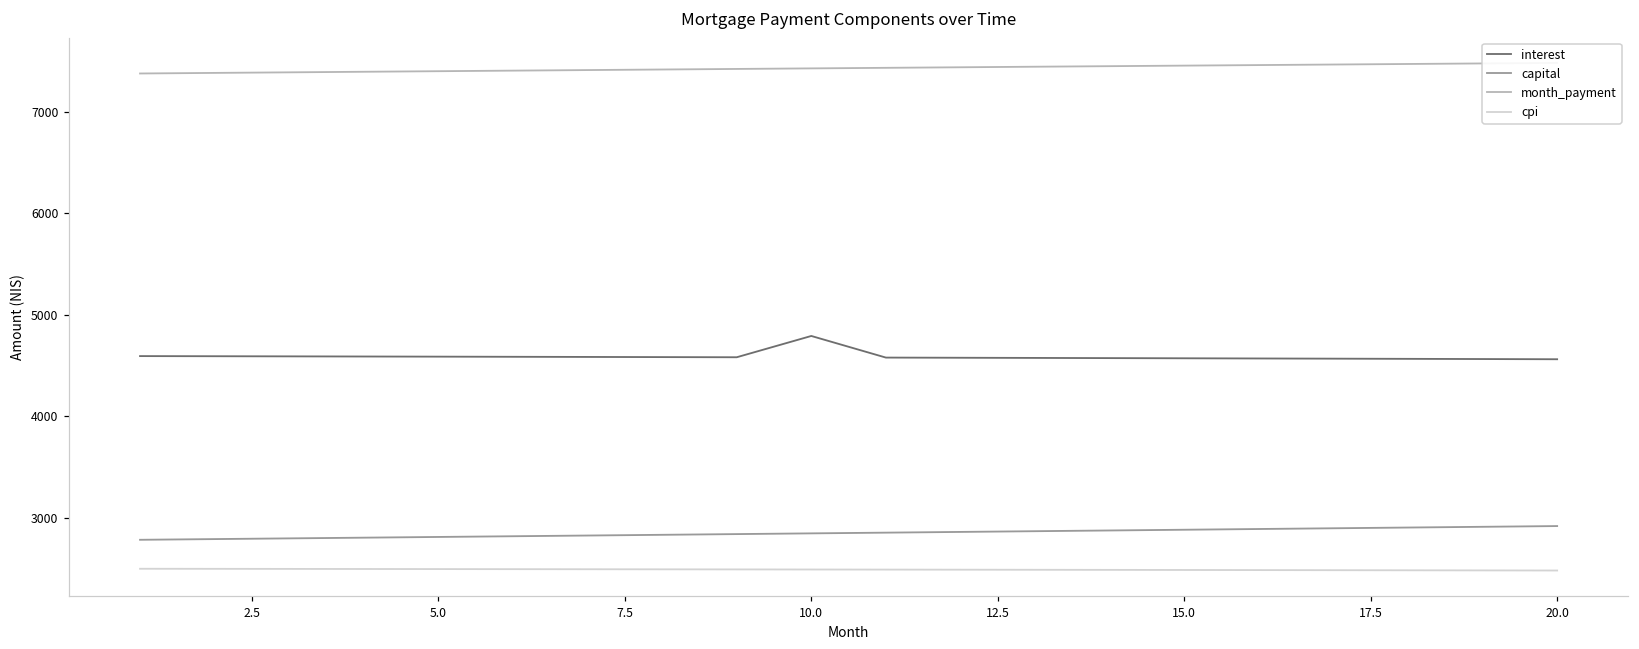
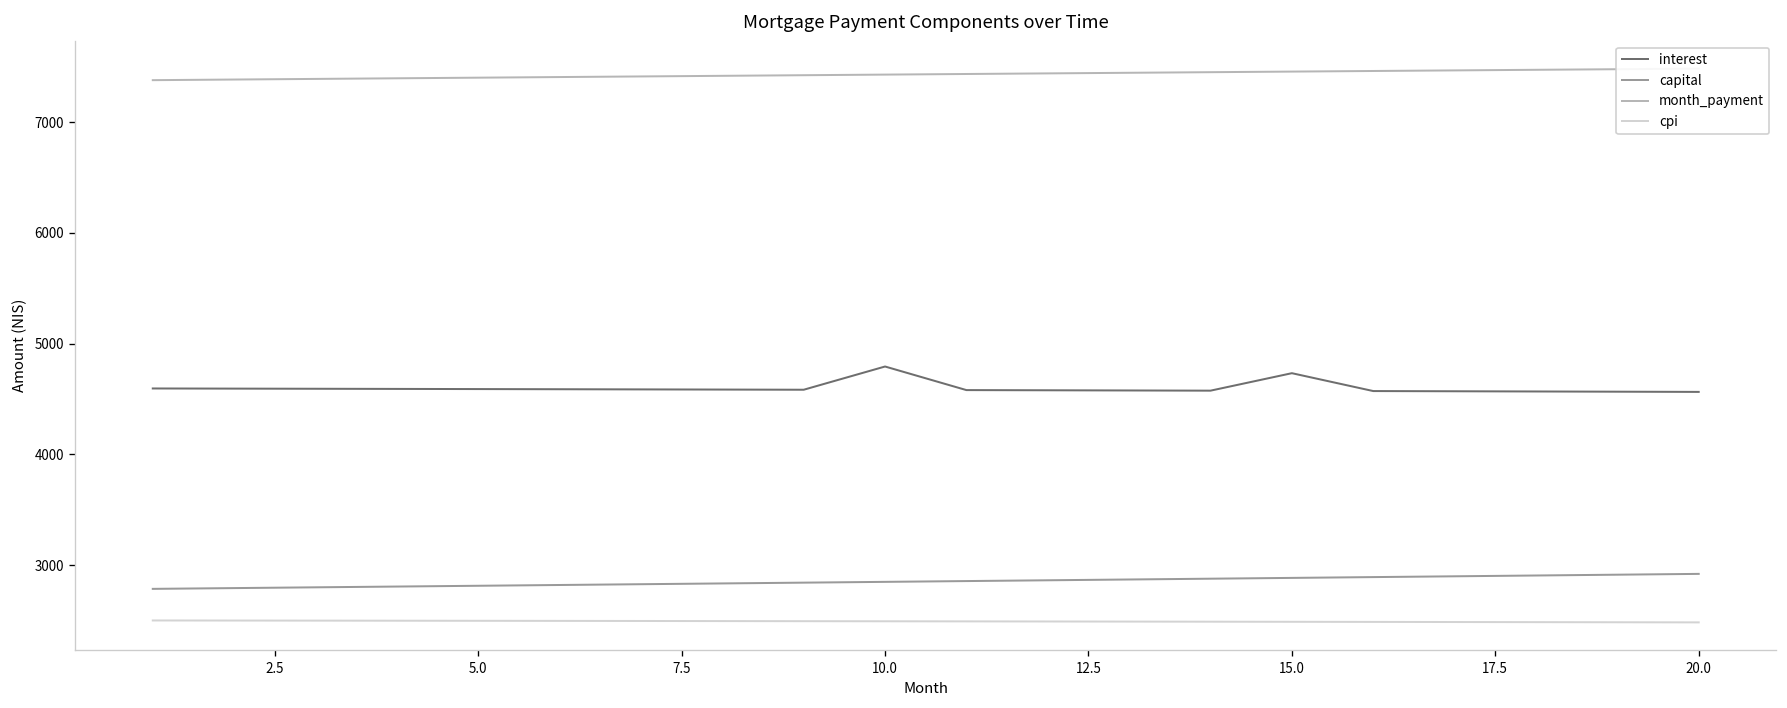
interest, 15.0: 4600 -> 4700
